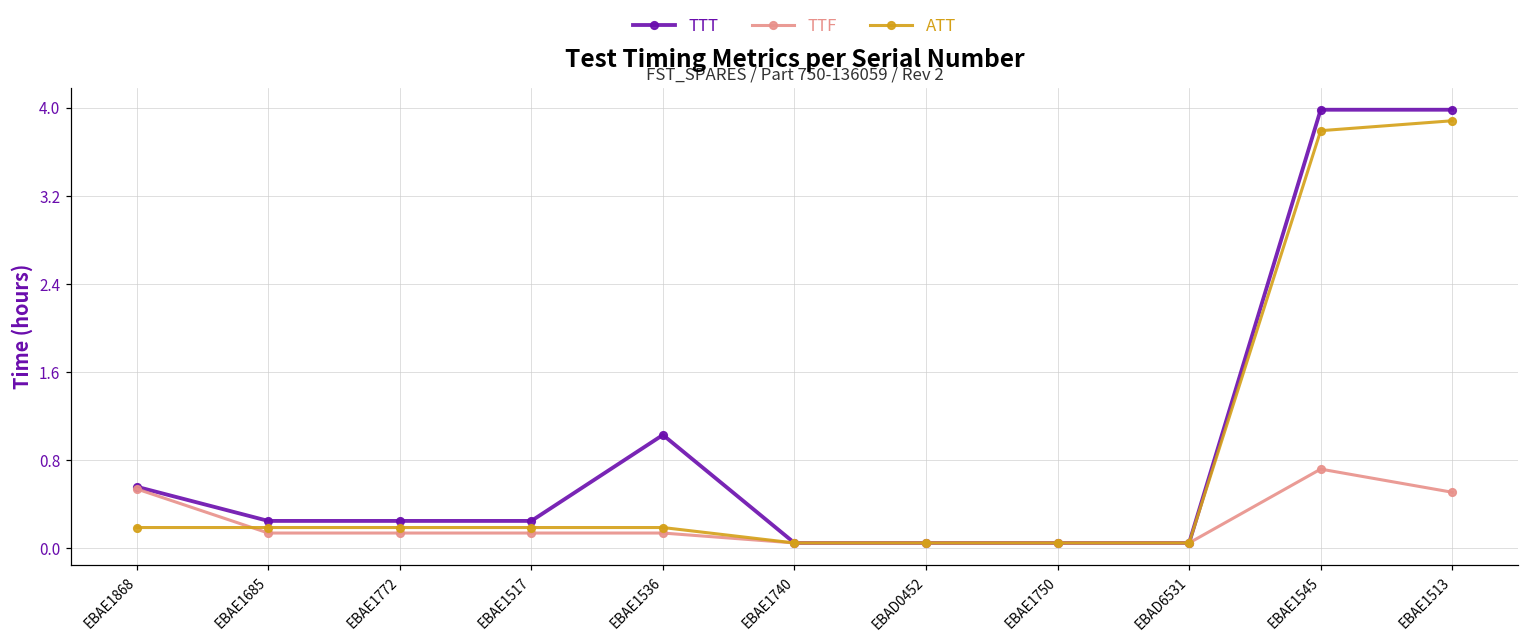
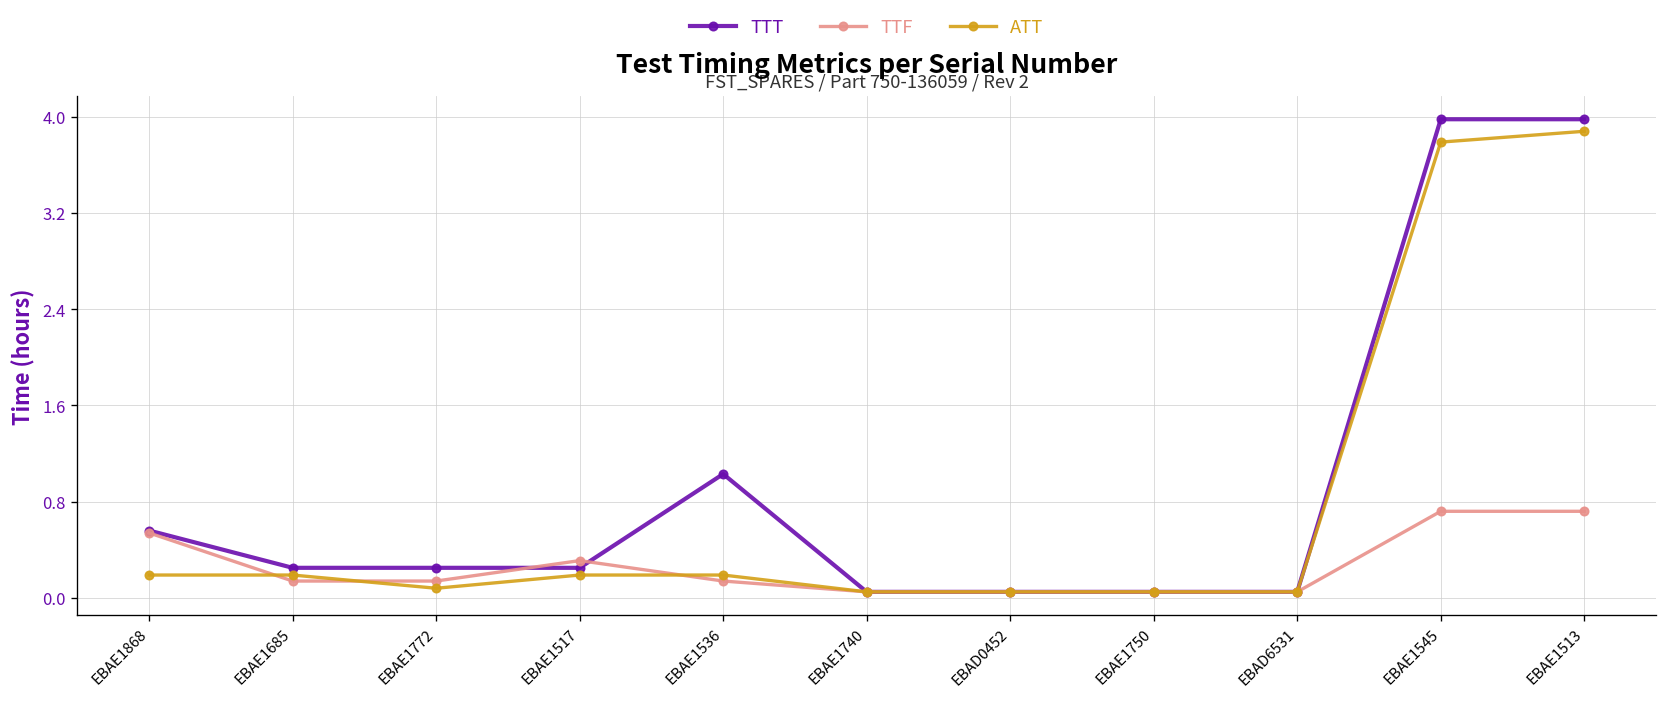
ATT, EBAE1772: 0.19 -> 0.08
TTF, EBAE1517: 0.14 -> 0.31
TTF, EBAE1513: 0.51 -> 0.72
